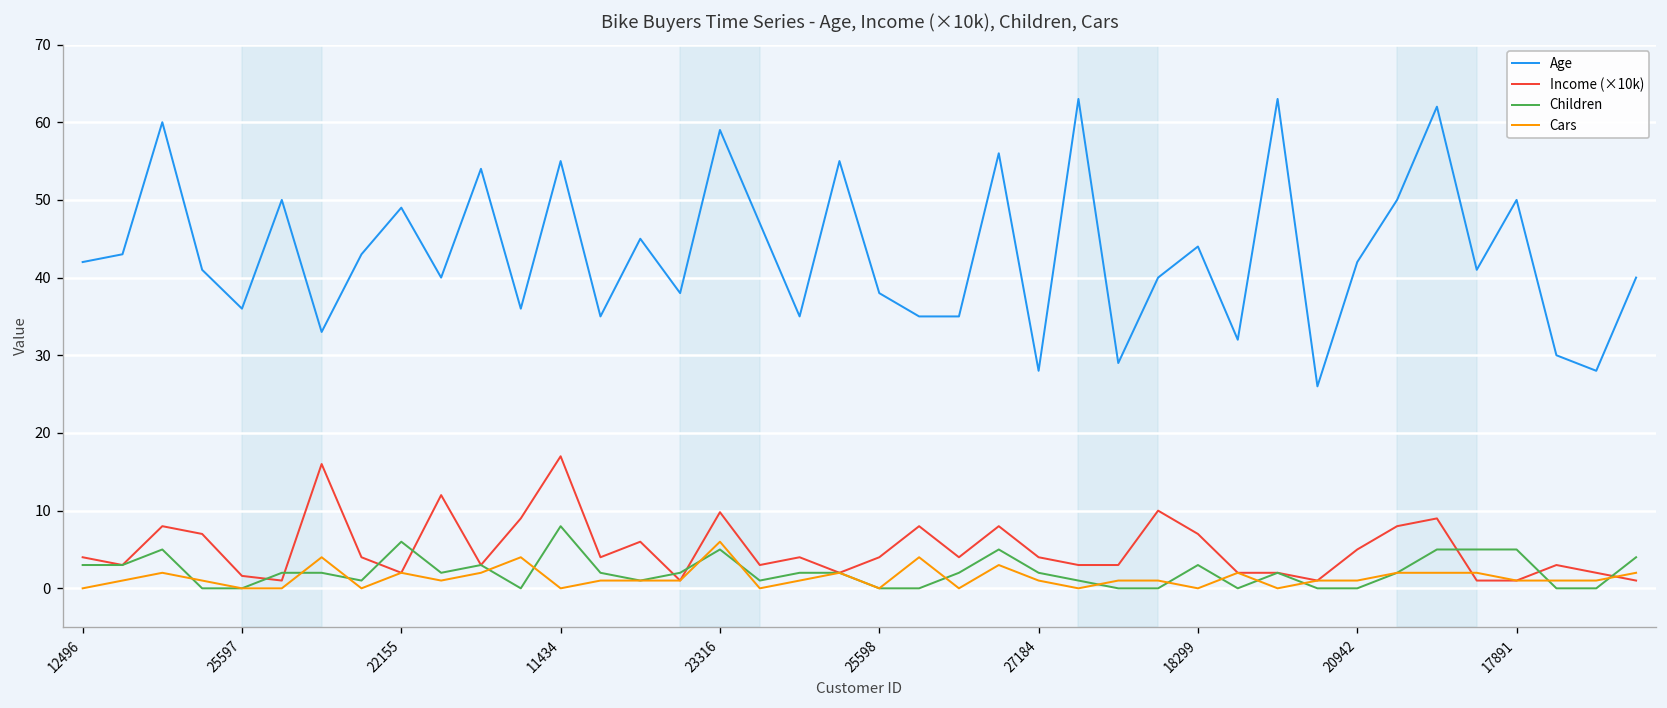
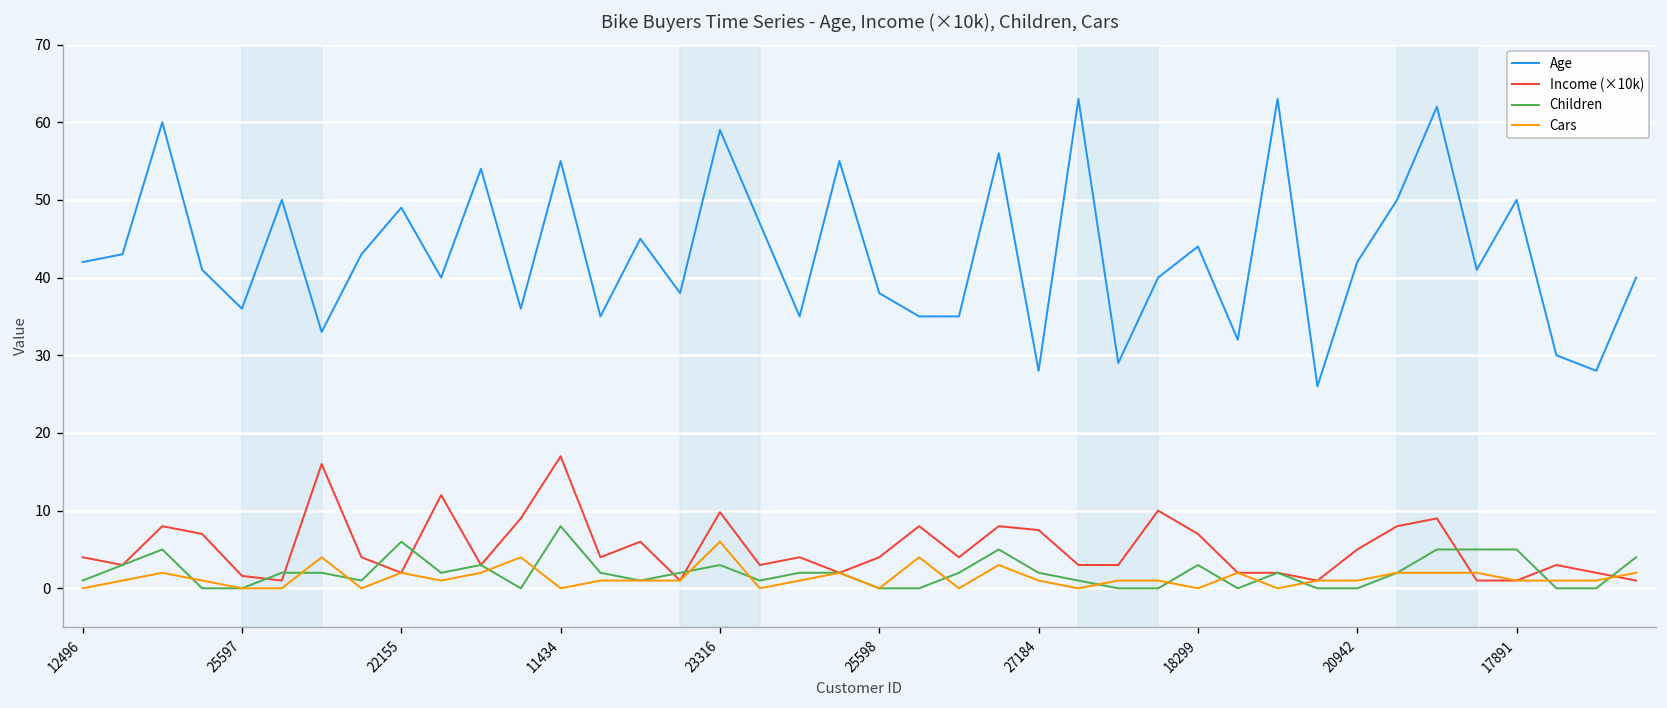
Children, 12496: 3 -> 1
Children, 23316: 5 -> 3
Income (×10k), 27184: 4 -> 8
